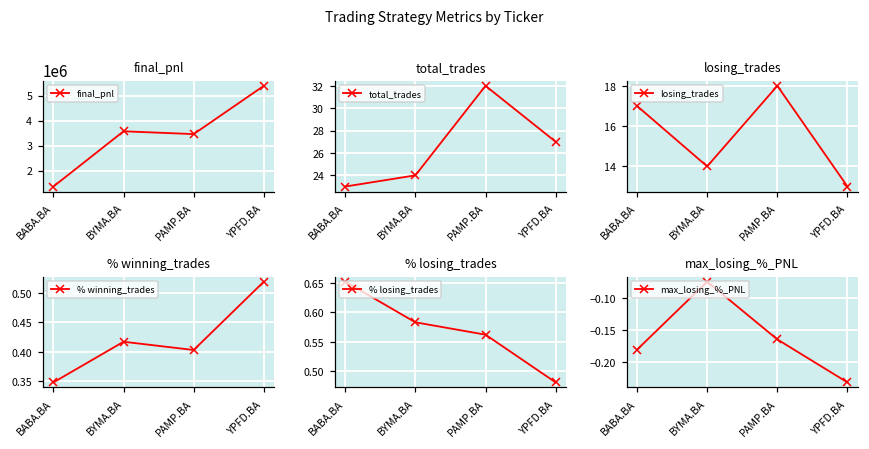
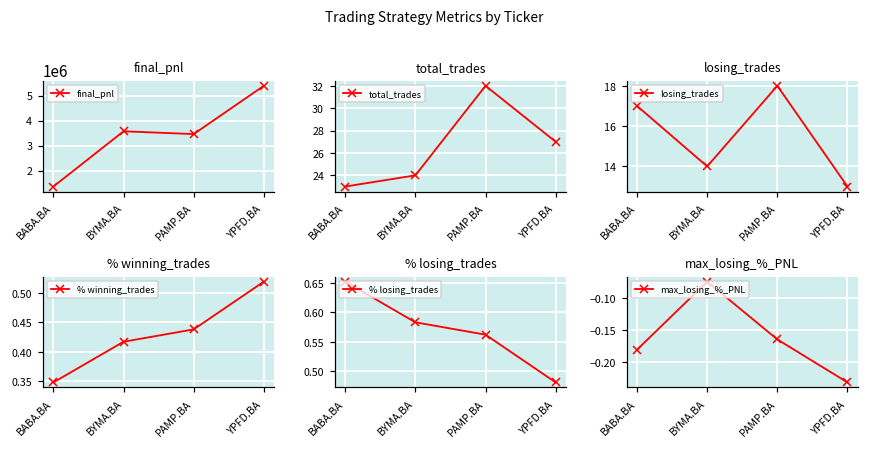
% winning_trades, PAMP.BA: 0.40 -> 0.44
